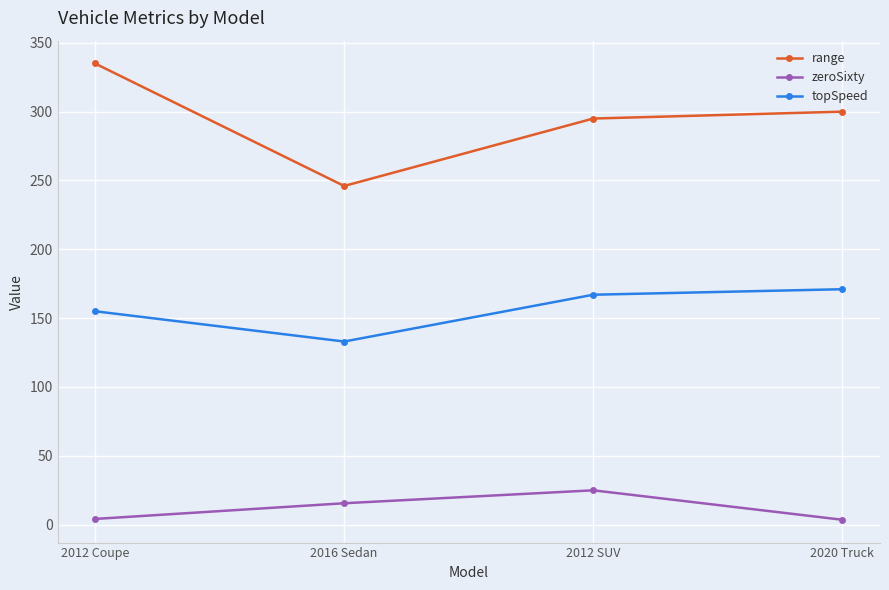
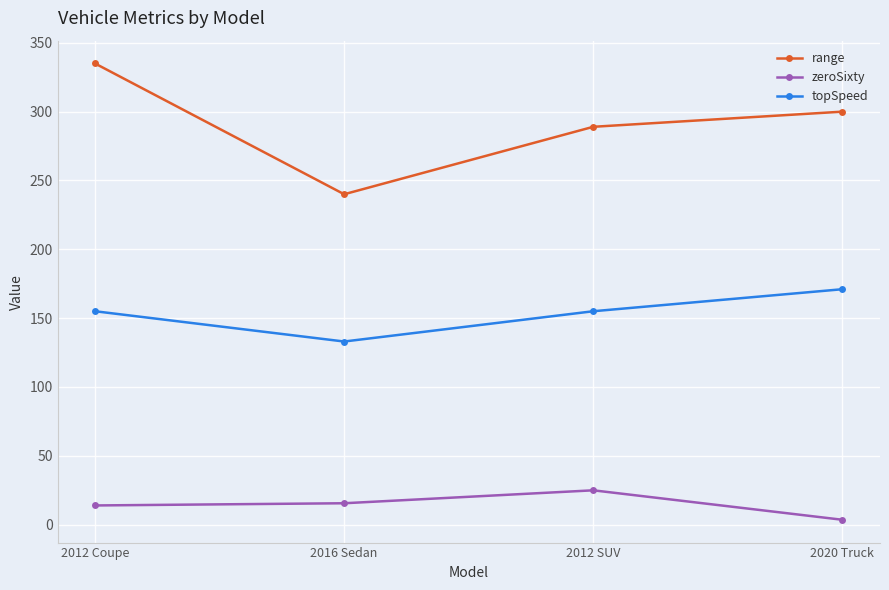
zeroSixty, 2012 Coupe: 4 -> 14
range, 2016 Sedan: 246 -> 240
range, 2012 SUV: 295 -> 289
topSpeed, 2012 SUV: 167 -> 155
